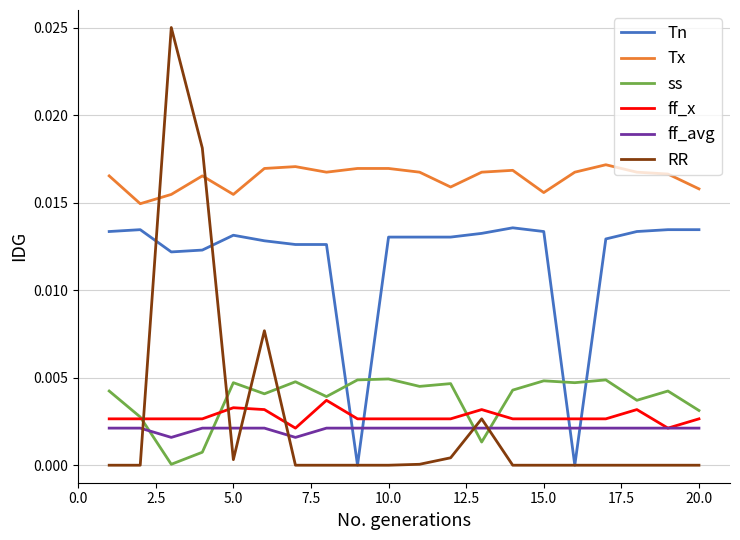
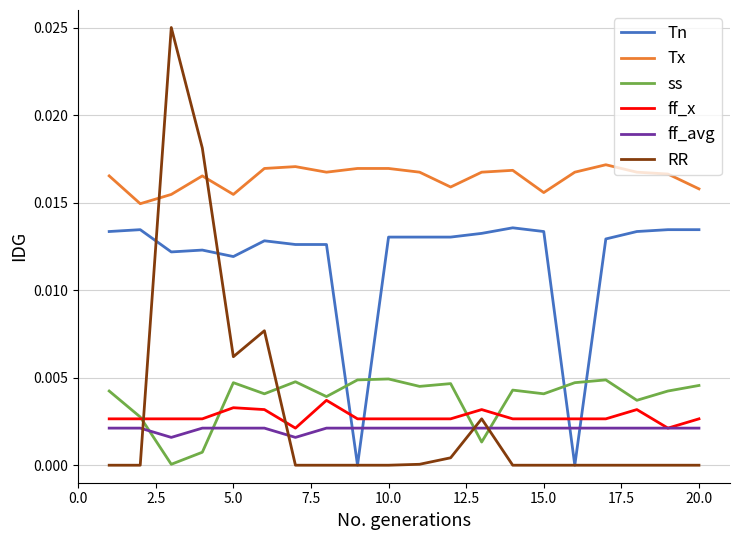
Tn, 5.0: 0.0131 -> 0.0119
RR, 5.0: 0.0003 -> 0.0062
ss, 15.0: 0.0048 -> 0.0041
ss, 20.0: 0.0031 -> 0.0046
